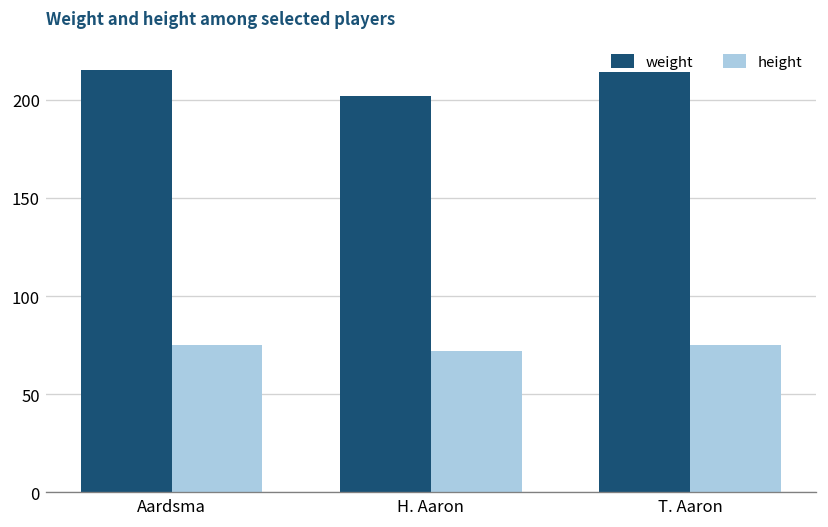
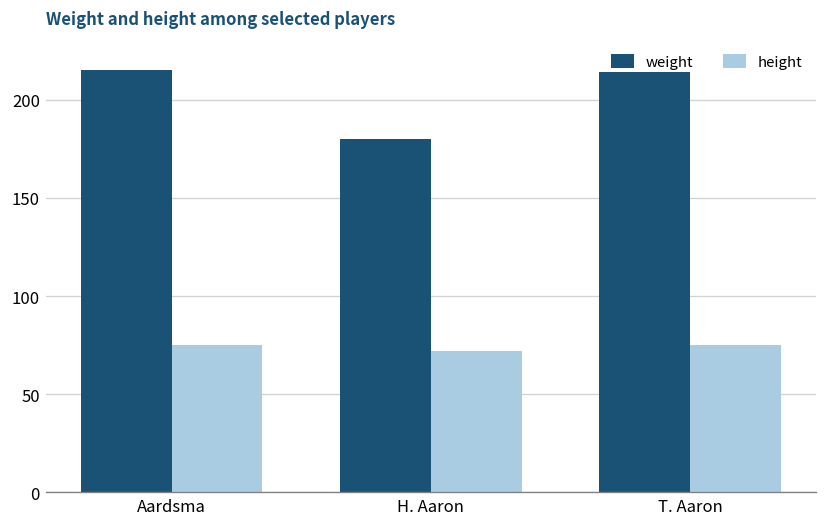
weight, H. Aaron: 202 -> 180
